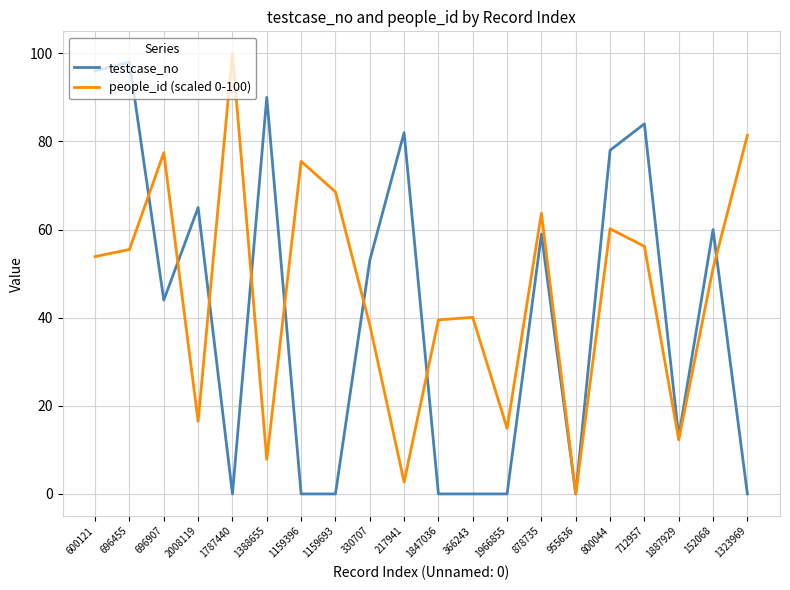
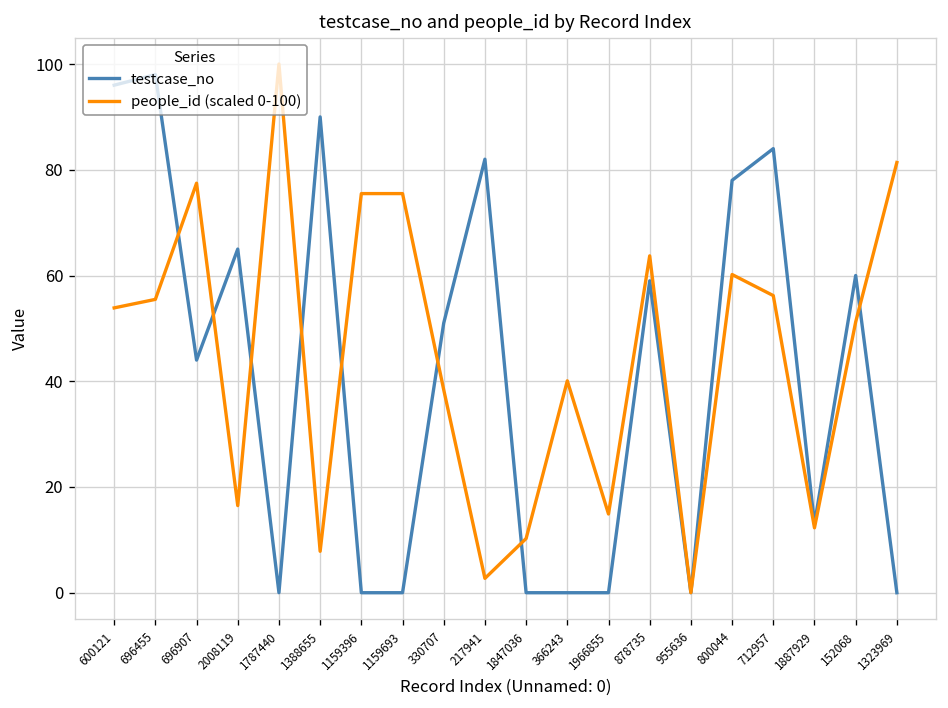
people_id (scaled 0-100), 1159693: 69 -> 75
testcase_no, 330707: 53 -> 51
people_id (scaled 0-100), 1847036: 40 -> 10
